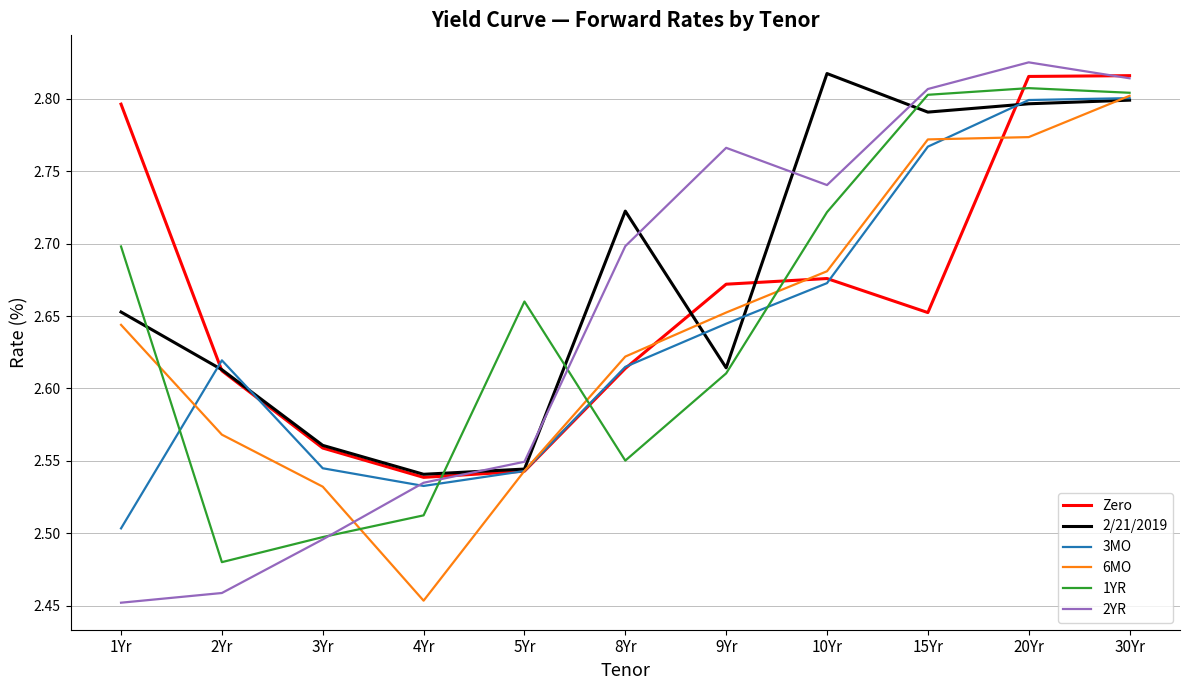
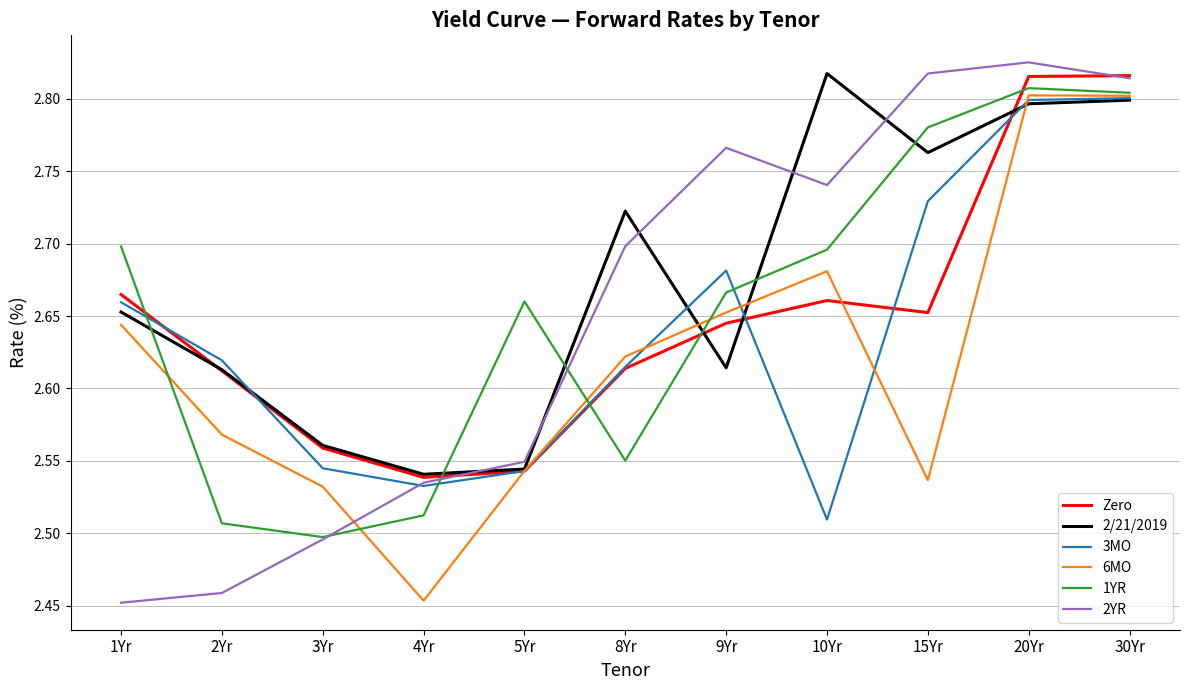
Zero, 1Yr: 2.796 -> 2.665
3MO, 1Yr: 2.503 -> 2.660
1YR, 2Yr: 2.480 -> 2.507
Zero, 9Yr: 2.672 -> 2.645
3MO, 9Yr: 2.645 -> 2.681
1YR, 9Yr: 2.610 -> 2.666
Zero, 10Yr: 2.676 -> 2.661
3MO, 10Yr: 2.673 -> 2.510
1YR, 10Yr: 2.722 -> 2.696
2/21/2019, 15Yr: 2.791 -> 2.763
3MO, 15Yr: 2.767 -> 2.729
6MO, 15Yr: 2.772 -> 2.537
1YR, 15Yr: 2.803 -> 2.780
2YR, 15Yr: 2.807 -> 2.817
6MO, 20Yr: 2.774 -> 2.802
